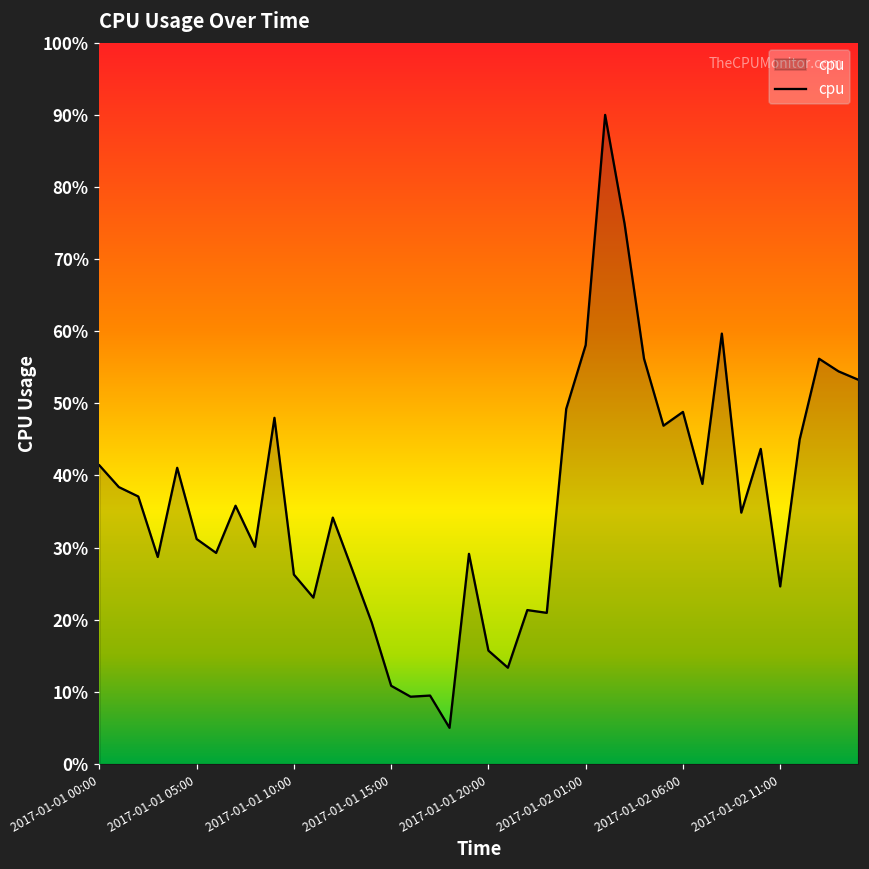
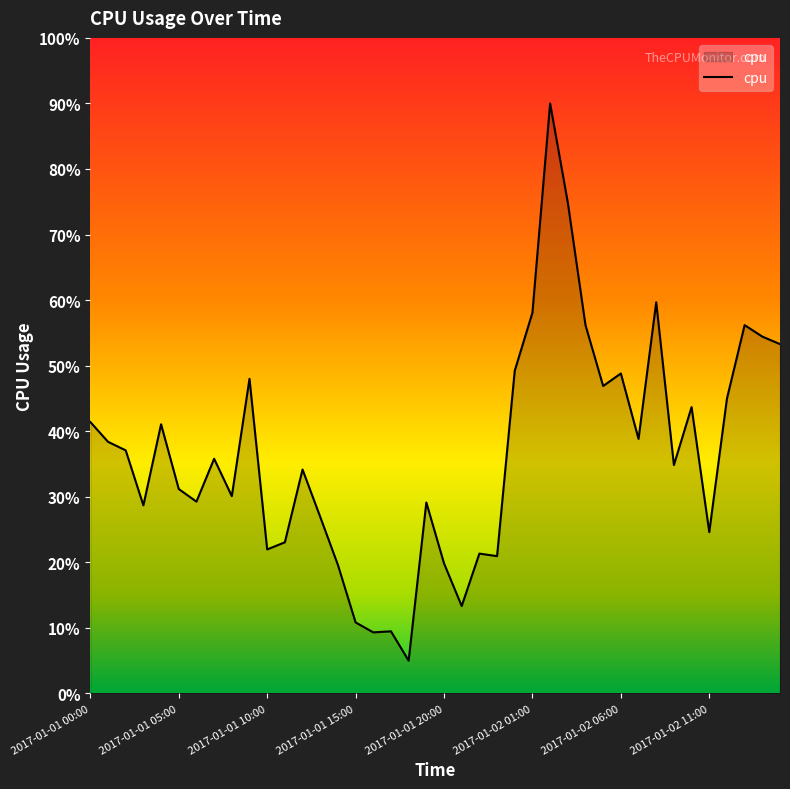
2017-01-01 10:00: 26% -> 22%
2017-01-01 20:00: 16% -> 20%
